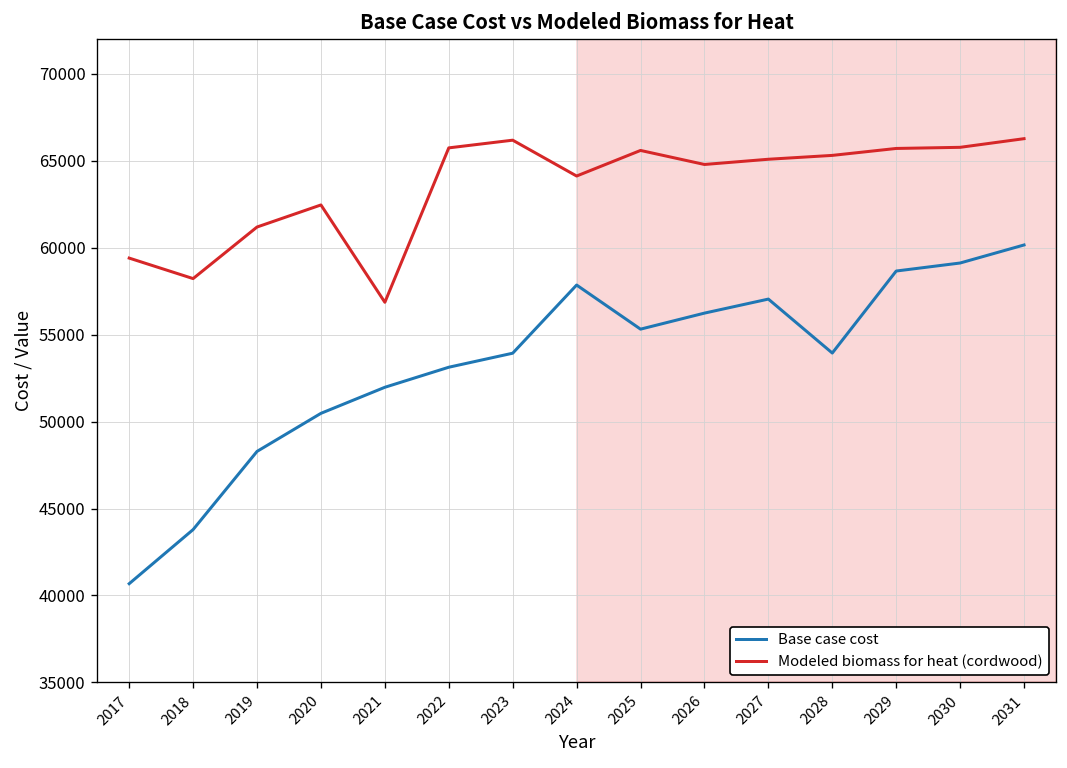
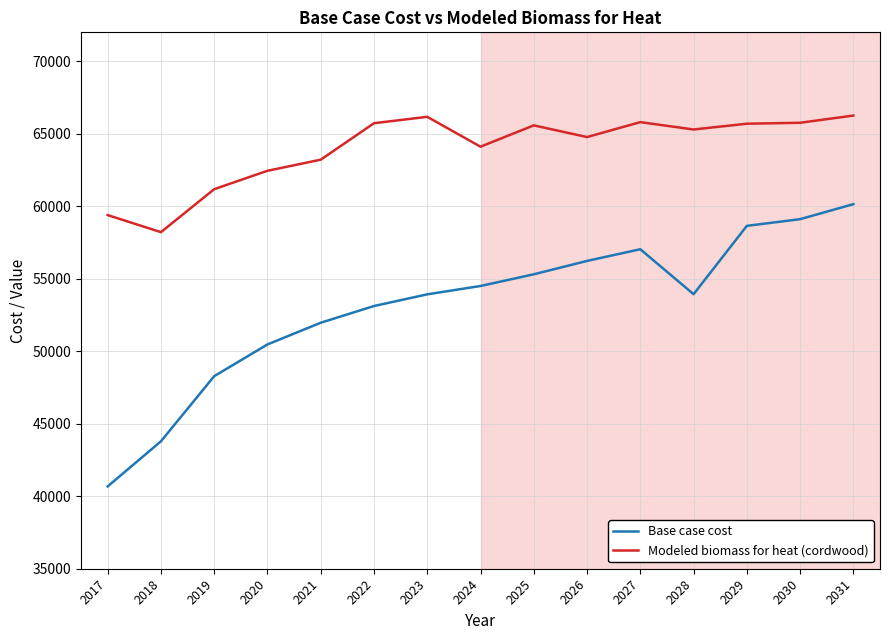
Modeled biomass for heat (cordwood), 2021: 56900 -> 63200
Base case cost, 2024: 57800 -> 54500
Modeled biomass for heat (cordwood), 2027: 65100 -> 65800
